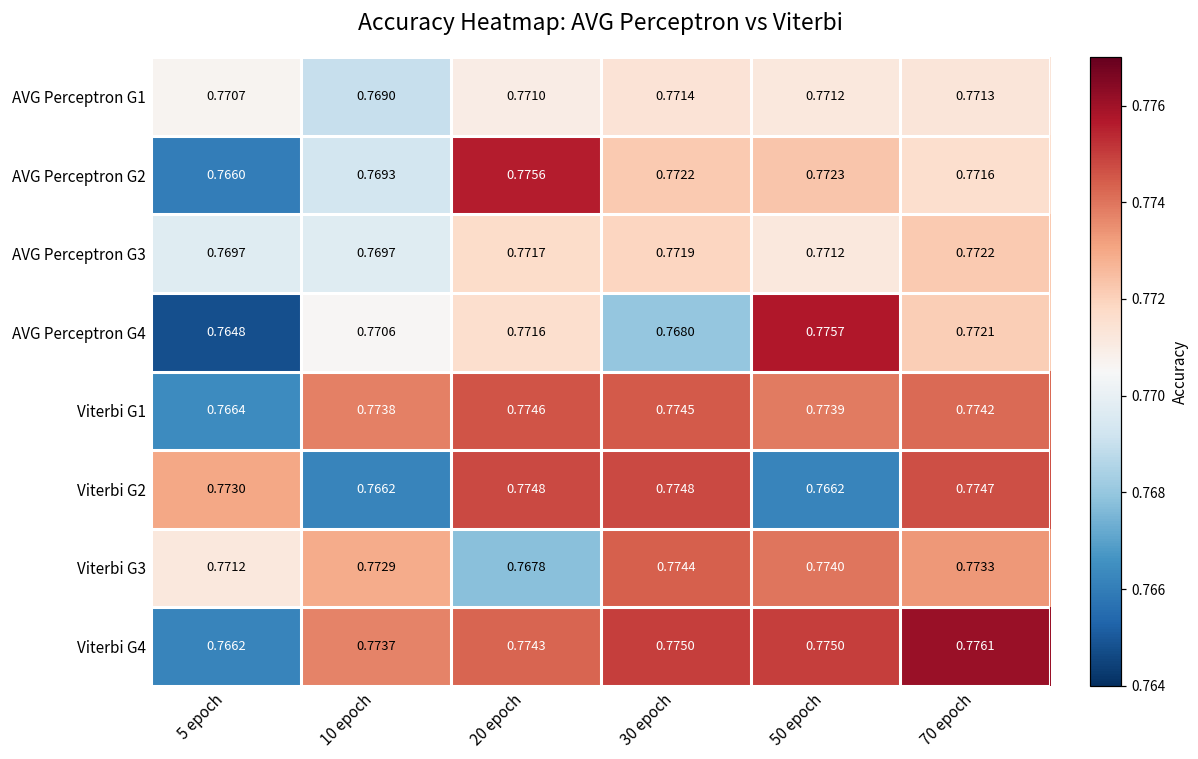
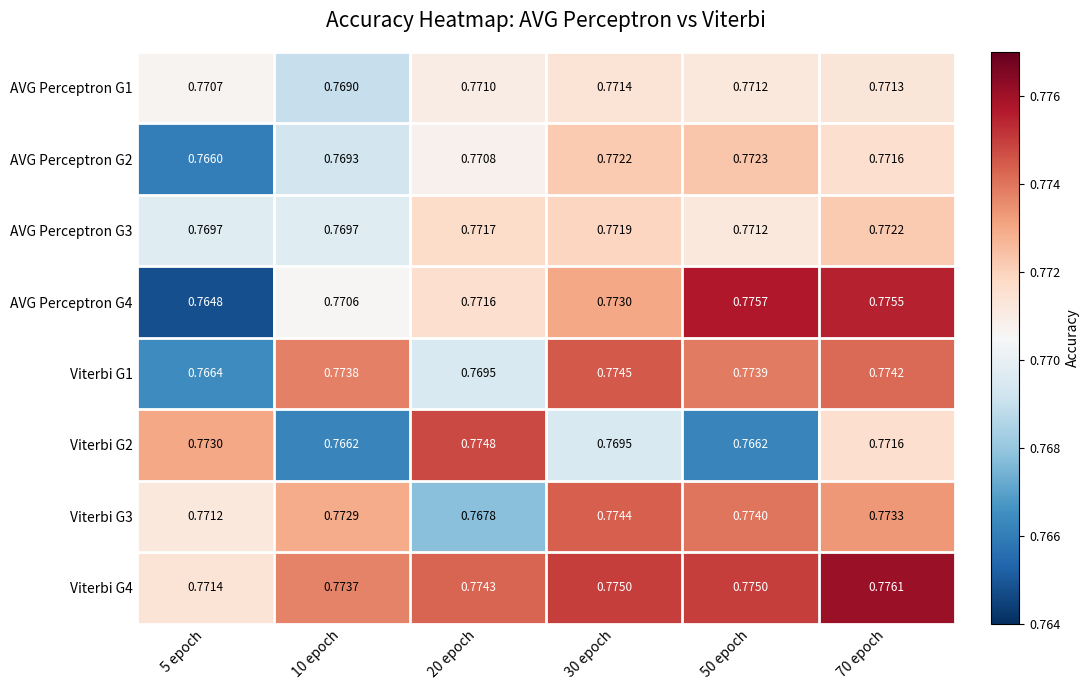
AVG Perceptron G2, 20 epoch: 0.7756 -> 0.7708
AVG Perceptron G4, 30 epoch: 0.7680 -> 0.7730
AVG Perceptron G4, 70 epoch: 0.7721 -> 0.7755
Viterbi G1, 20 epoch: 0.7746 -> 0.7695
Viterbi G2, 30 epoch: 0.7748 -> 0.7695
Viterbi G2, 70 epoch: 0.7747 -> 0.7716
Viterbi G4, 5 epoch: 0.7662 -> 0.7714
